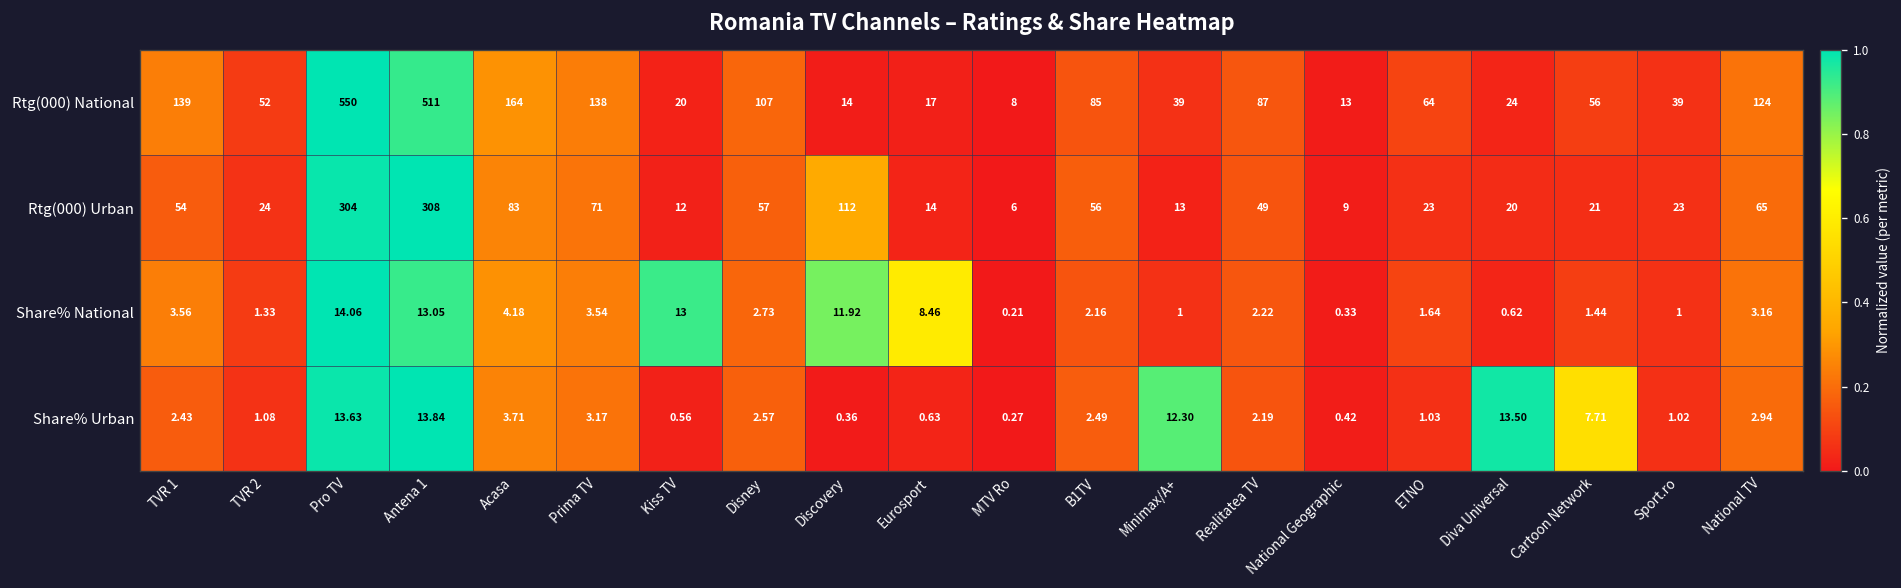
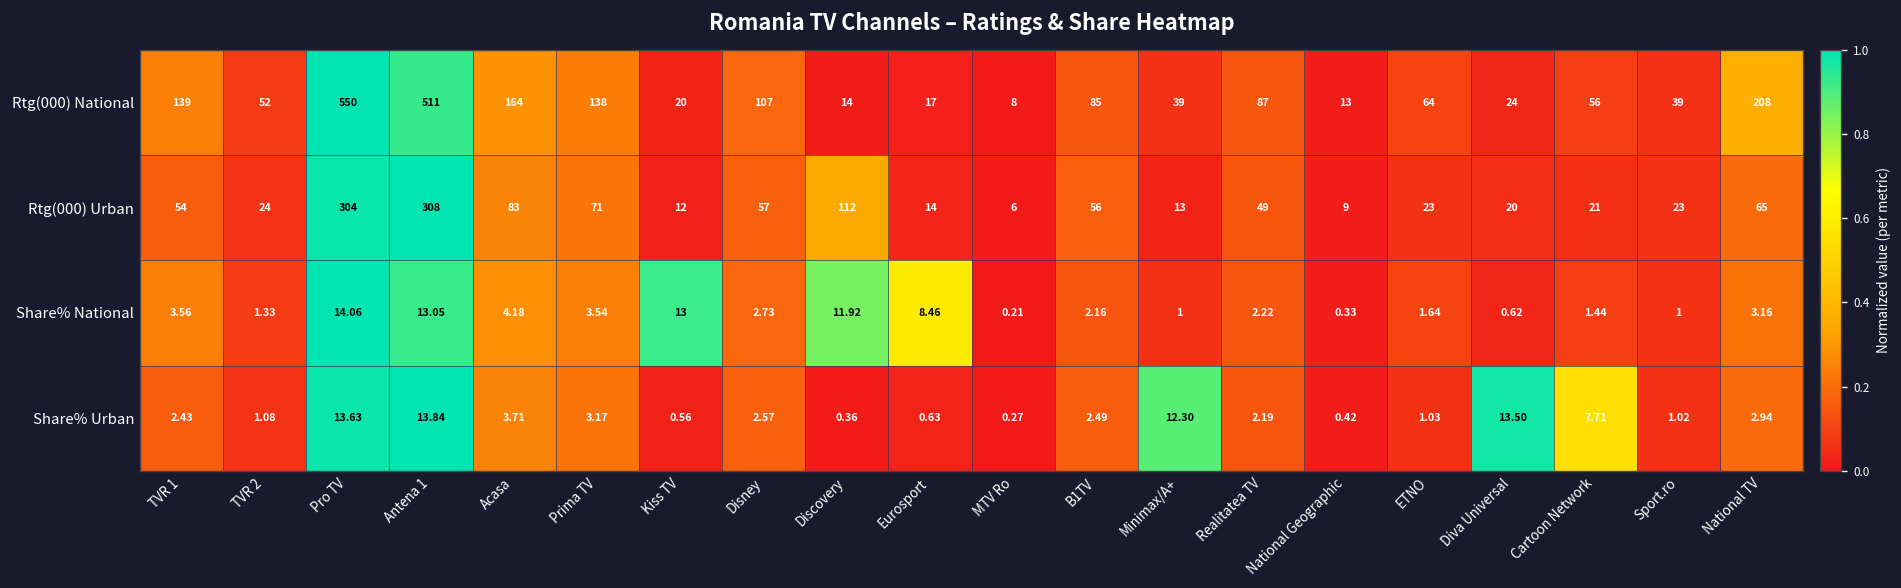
Rtg(000) National, National TV: 124 -> 208
